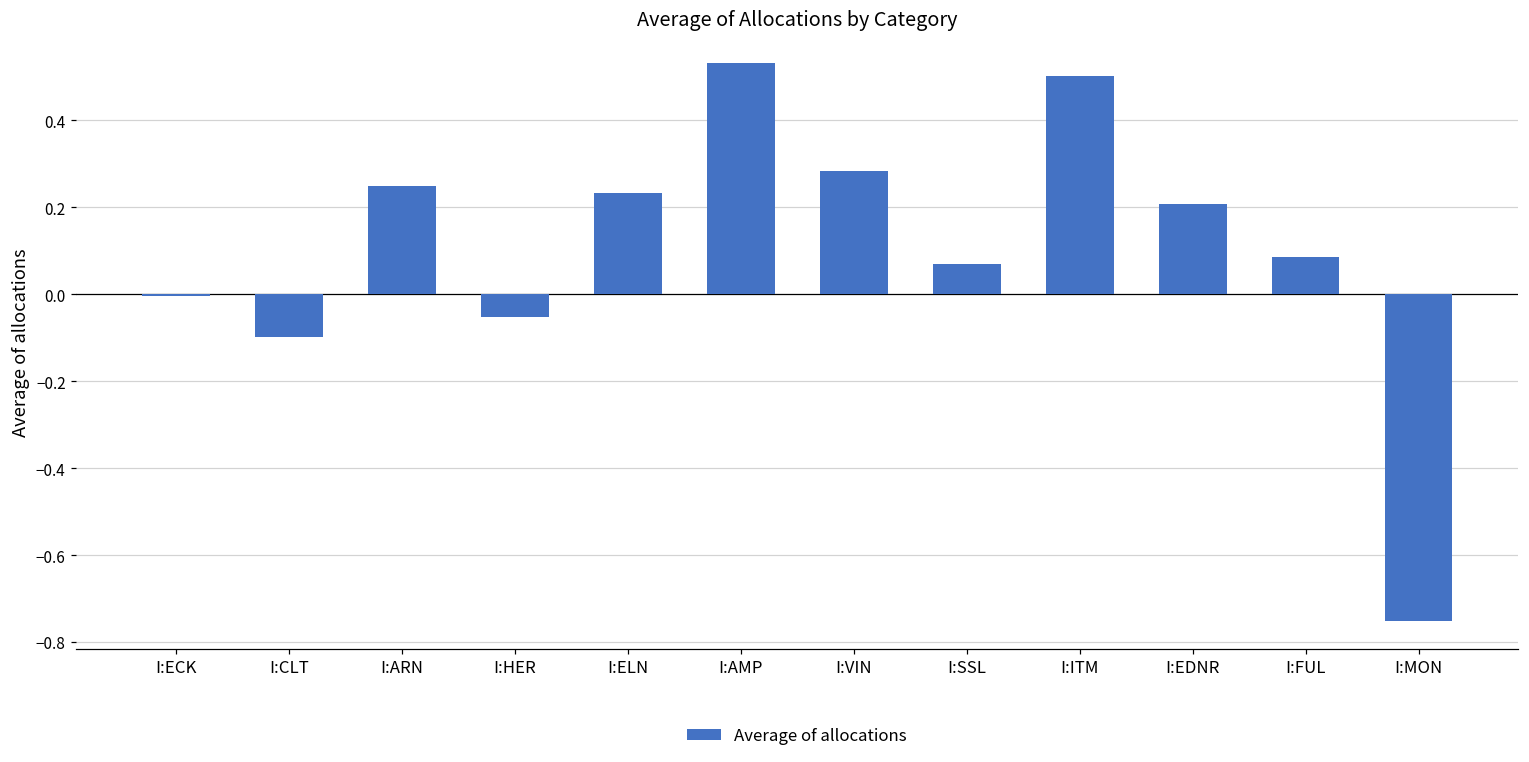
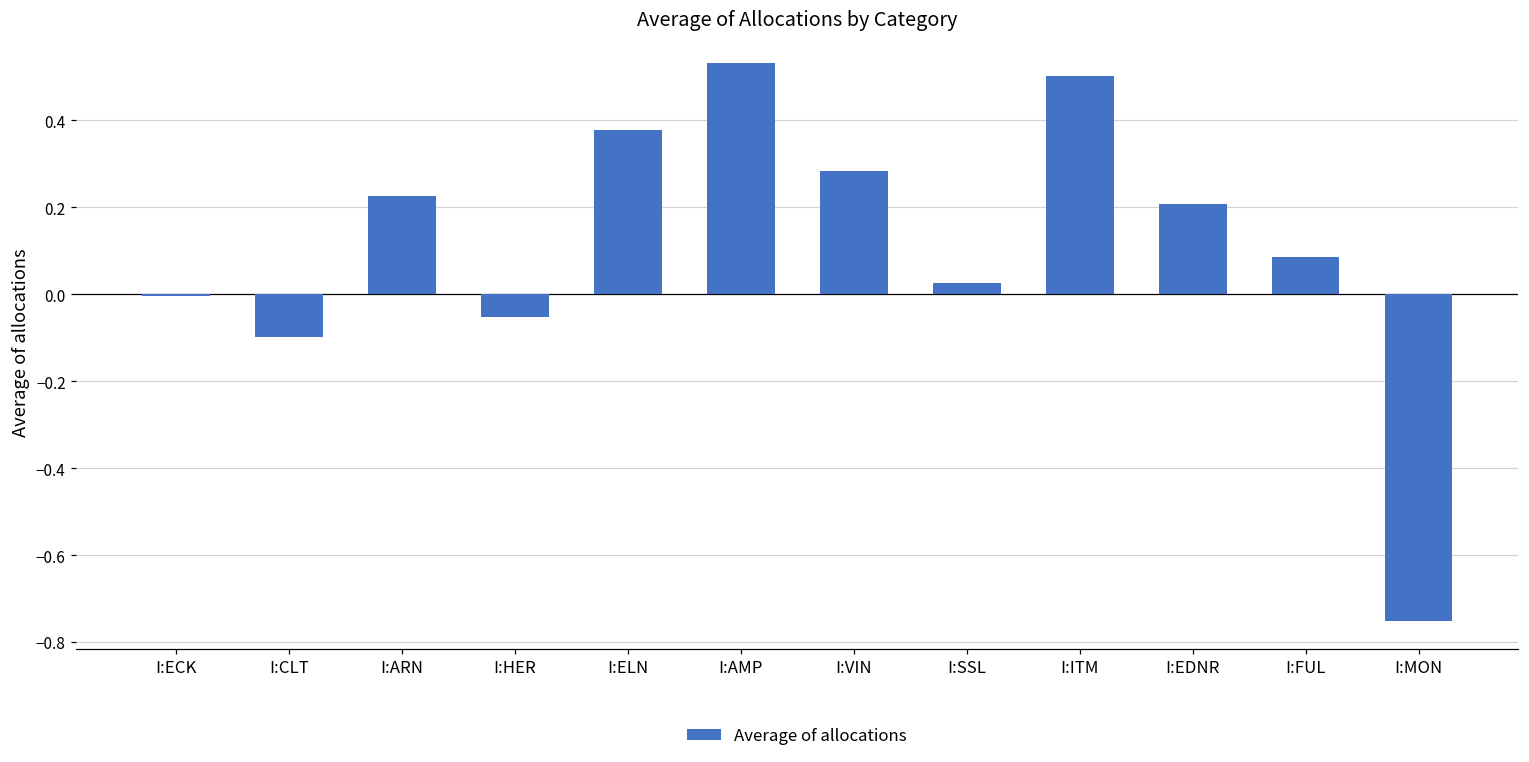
I:ARN: 0.25 -> 0.23
I:ELN: 0.23 -> 0.38
I:SSL: 0.07 -> 0.03
